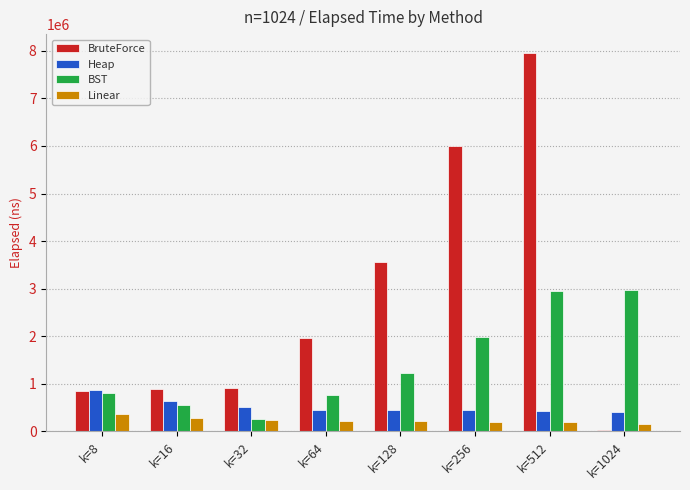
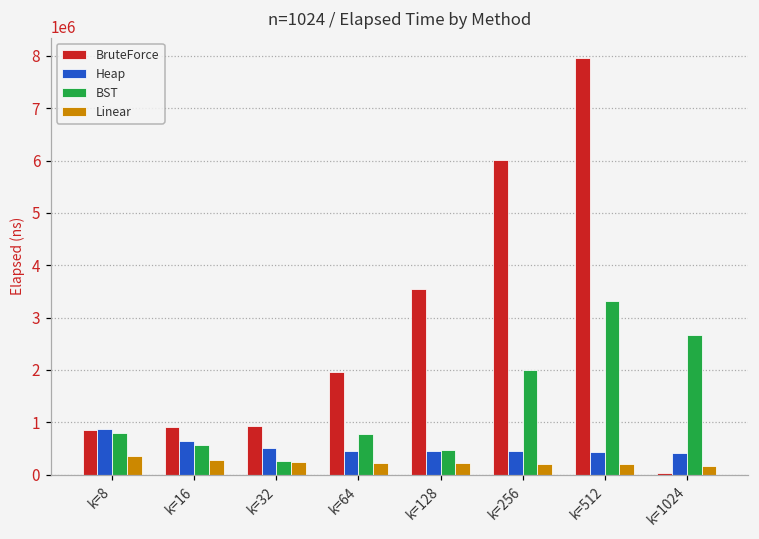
BST, k=128: 1200000 -> 500000
BST, k=512: 3000000 -> 3300000
BST, k=1024: 3000000 -> 2700000
